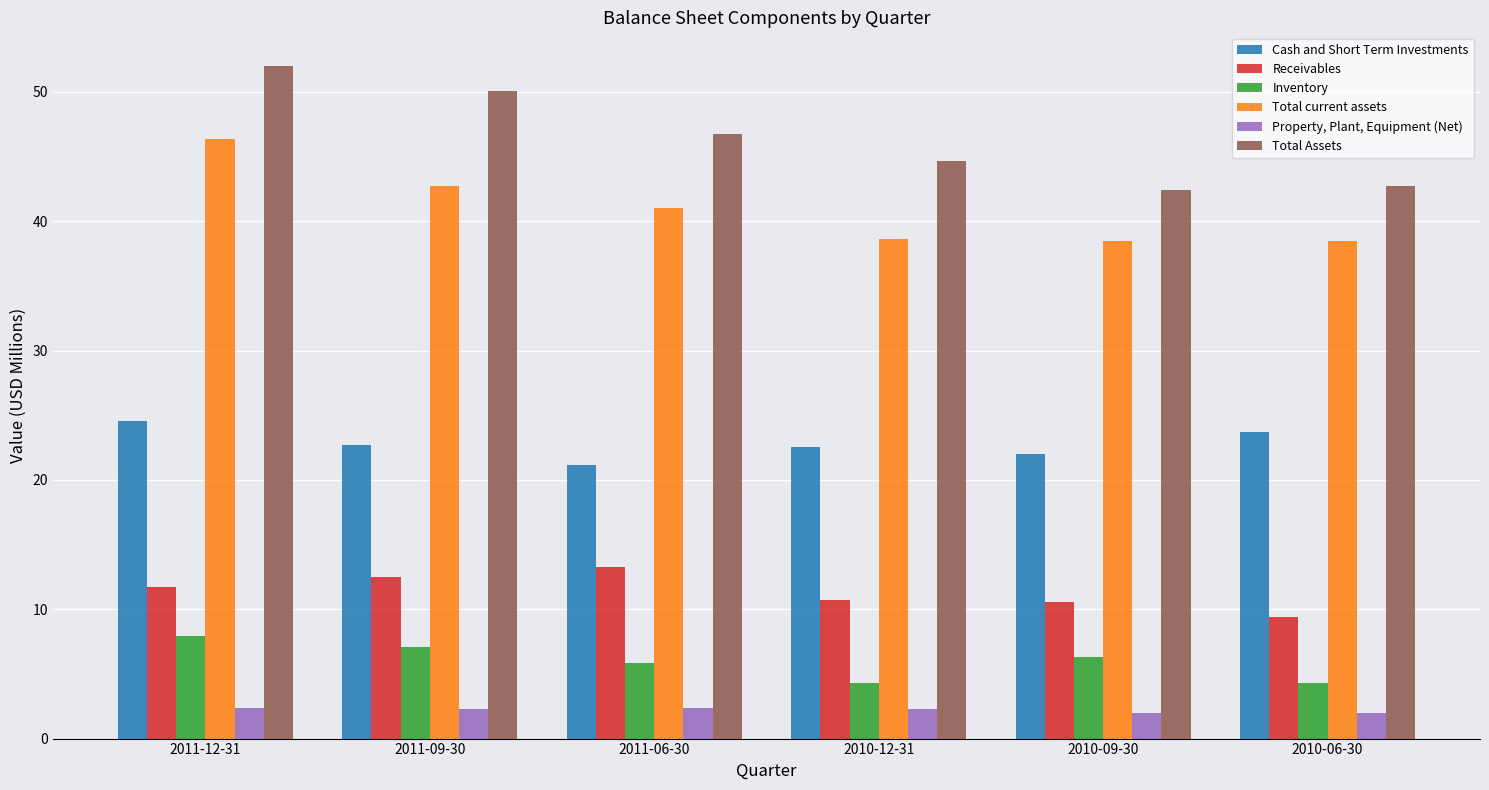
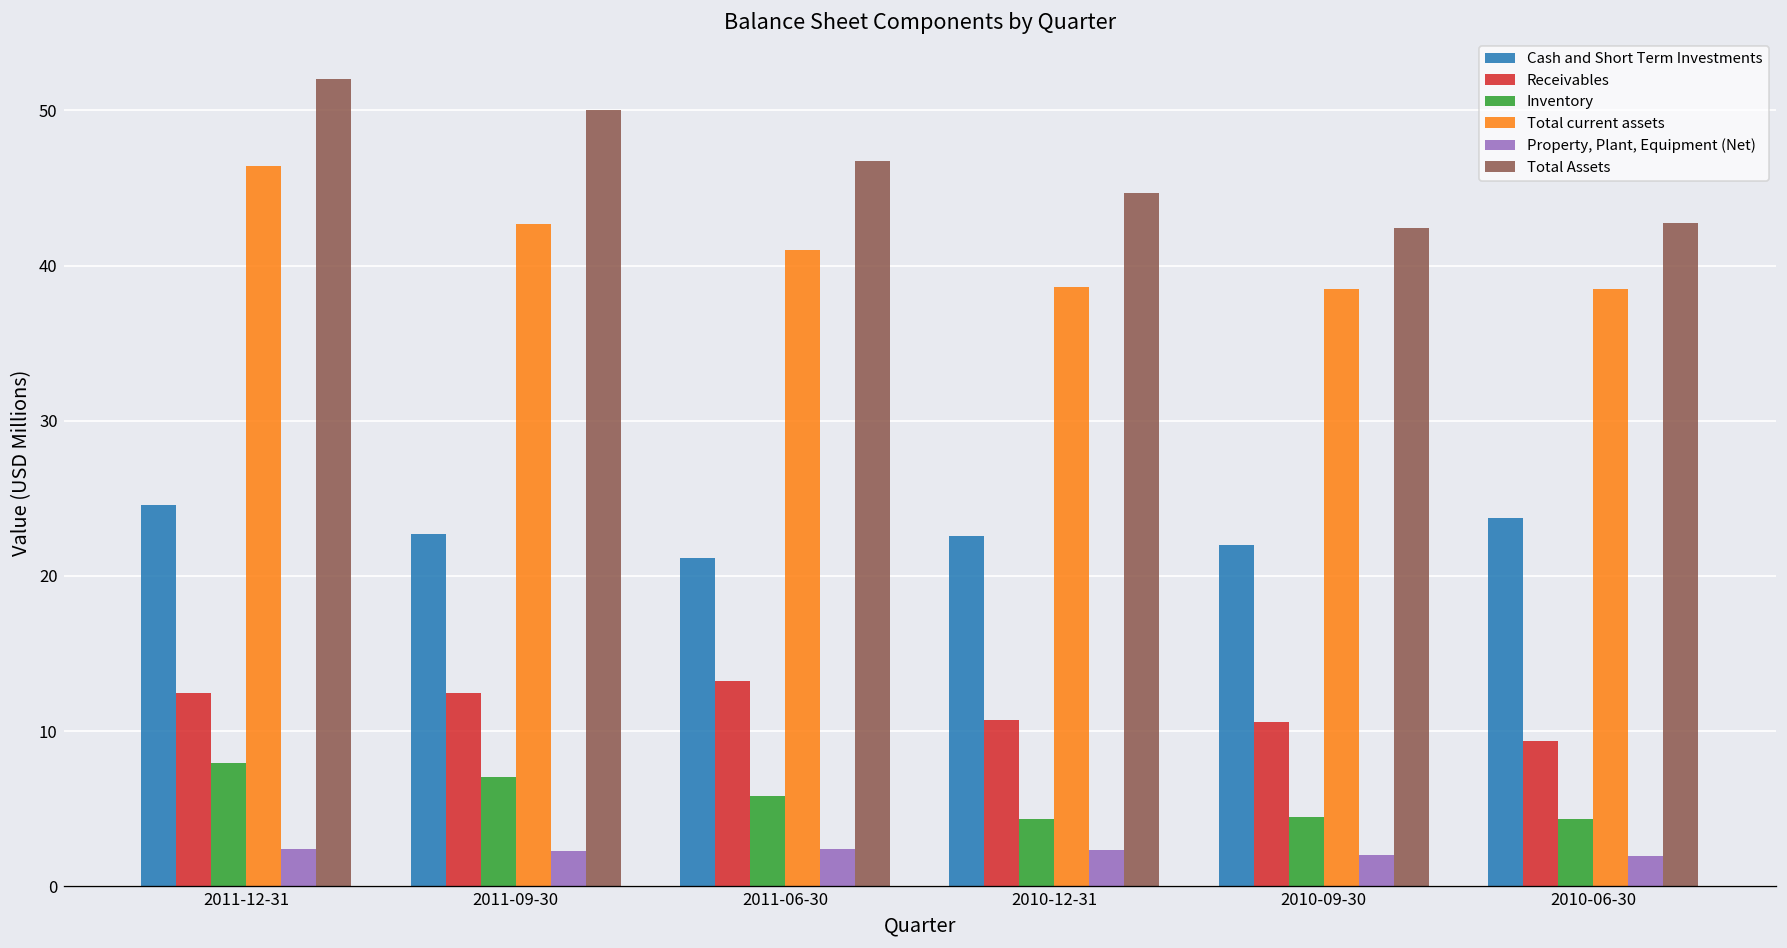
Receivables, 2011-12-31: 11.7 -> 12.5
Inventory, 2010-09-30: 6.3 -> 4.5
